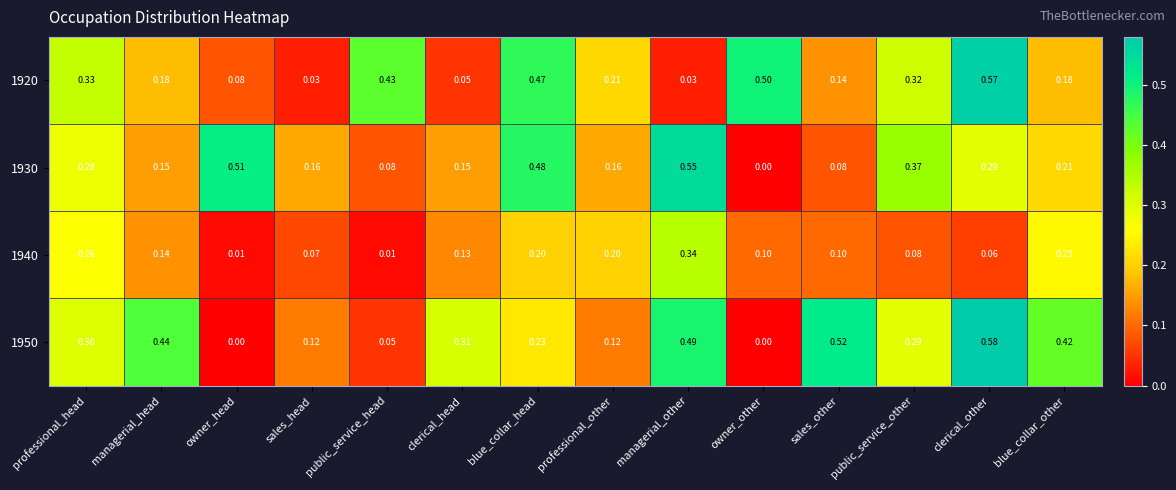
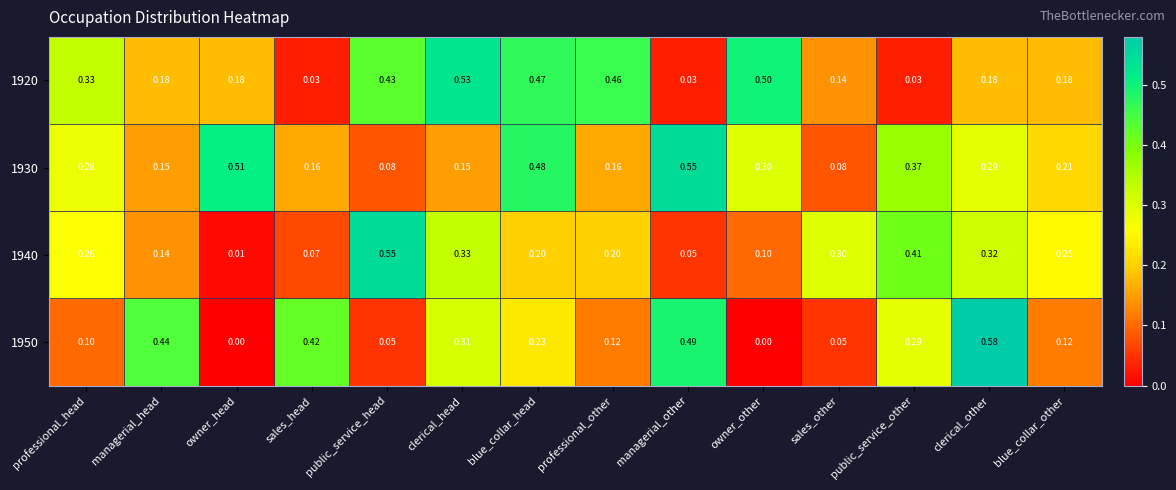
1920, owner_head: 0.08 -> 0.18
1920, clerical_head: 0.05 -> 0.53
1920, professional_other: 0.21 -> 0.46
1920, public_service_other: 0.32 -> 0.03
1920, clerical_other: 0.57 -> 0.18
1930, owner_other: 0.00 -> 0.30
1940, public_service_head: 0.01 -> 0.55
1940, clerical_head: 0.13 -> 0.33
1940, managerial_other: 0.34 -> 0.05
1940, sales_other: 0.10 -> 0.30
1940, public_service_other: 0.08 -> 0.41
1940, clerical_other: 0.06 -> 0.32
1950, professional_head: 0.30 -> 0.10
1950, sales_head: 0.12 -> 0.42
1950, sales_other: 0.52 -> 0.05
1950, blue_collar_other: 0.42 -> 0.12
